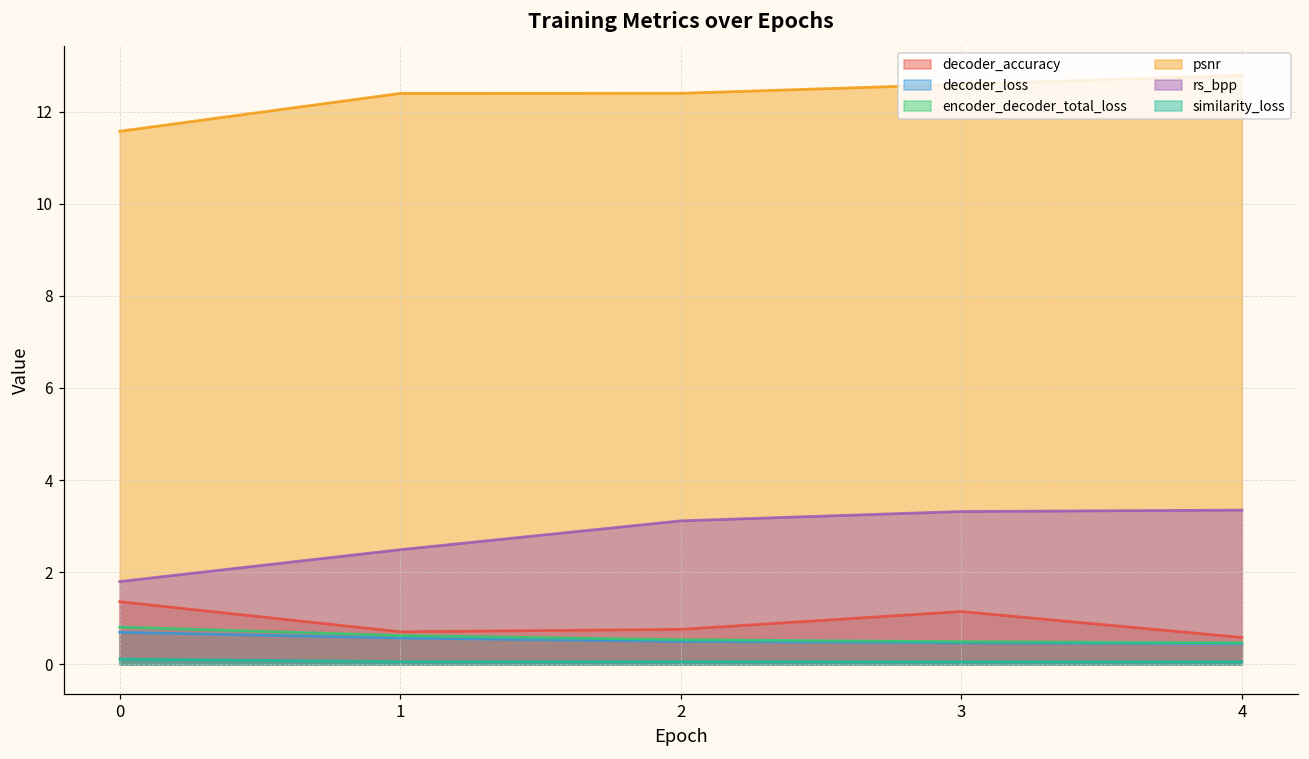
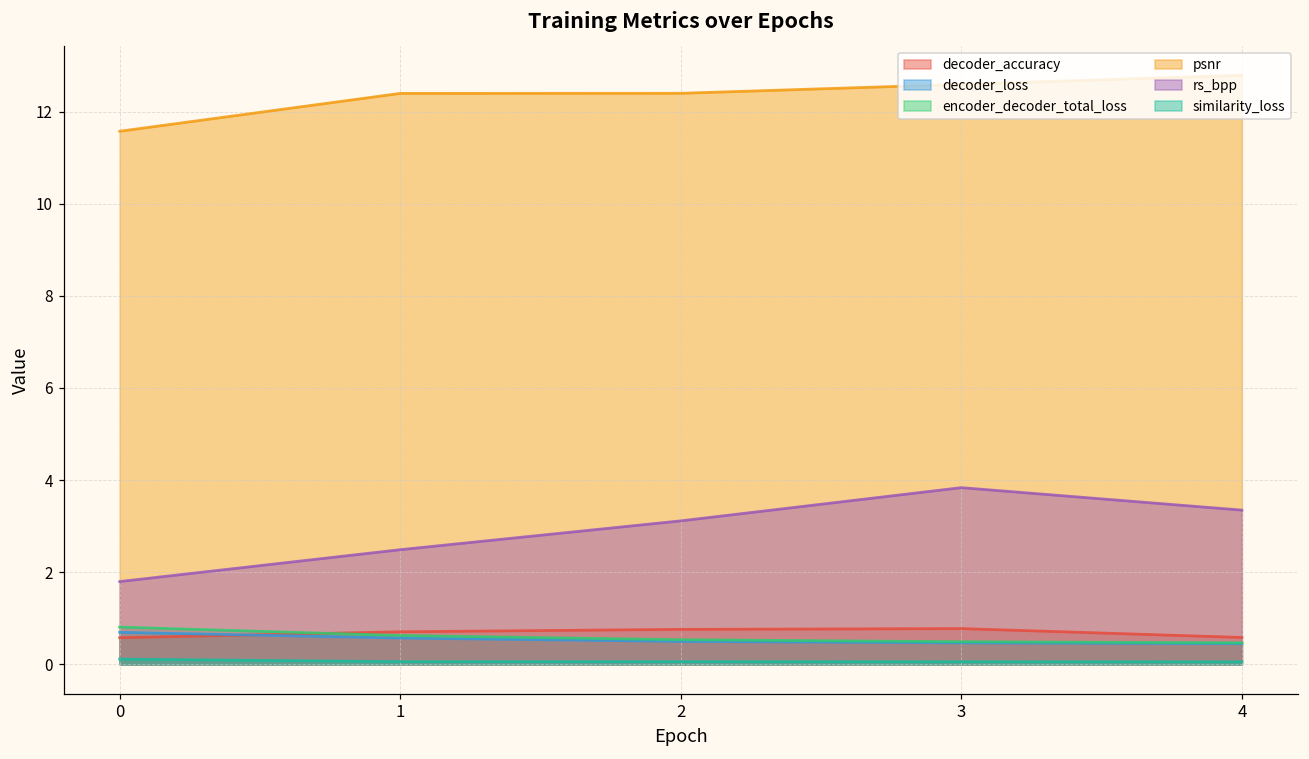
decoder_accuracy, 0: 1.4 -> 0.6
decoder_accuracy, 3: 1.1 -> 0.8
rs_bpp, 3: 3.3 -> 3.8
